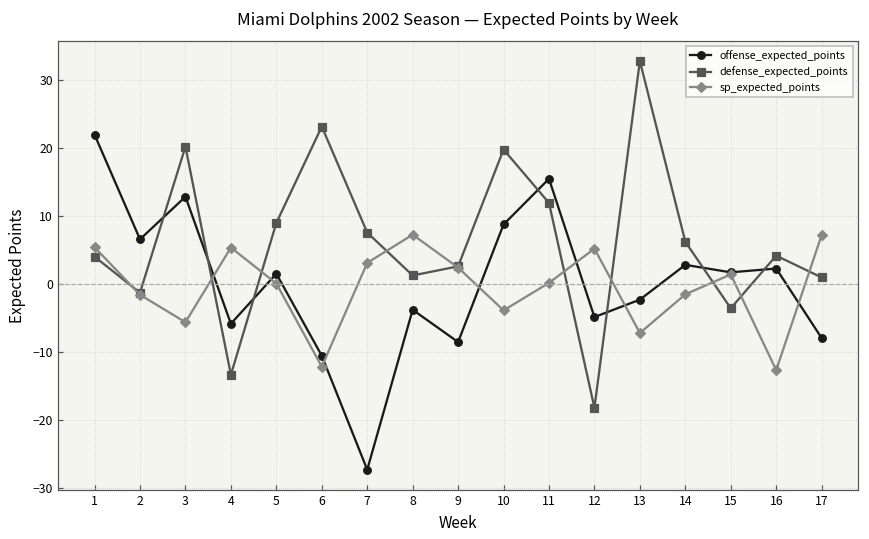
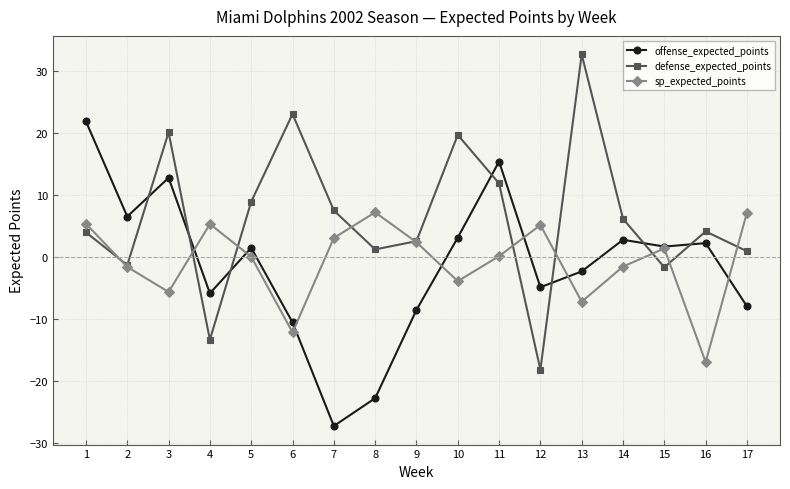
offense_expected_points, 8: -4 -> -23
offense_expected_points, 10: 9 -> 3
defense_expected_points, 15: -4 -> -2
sp_expected_points, 16: -13 -> -17
